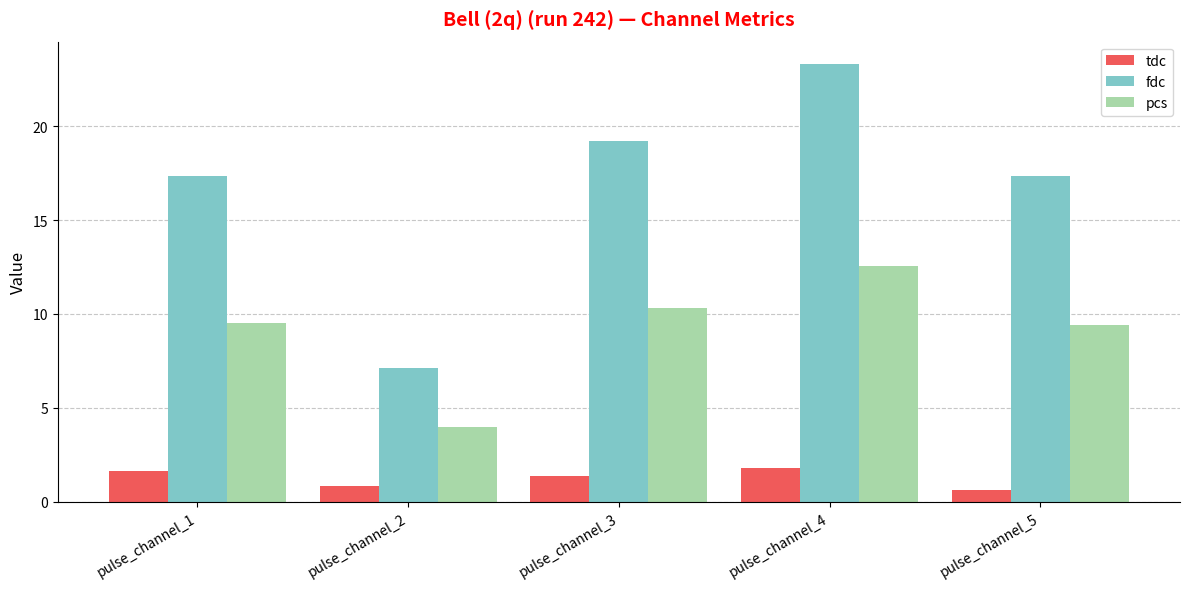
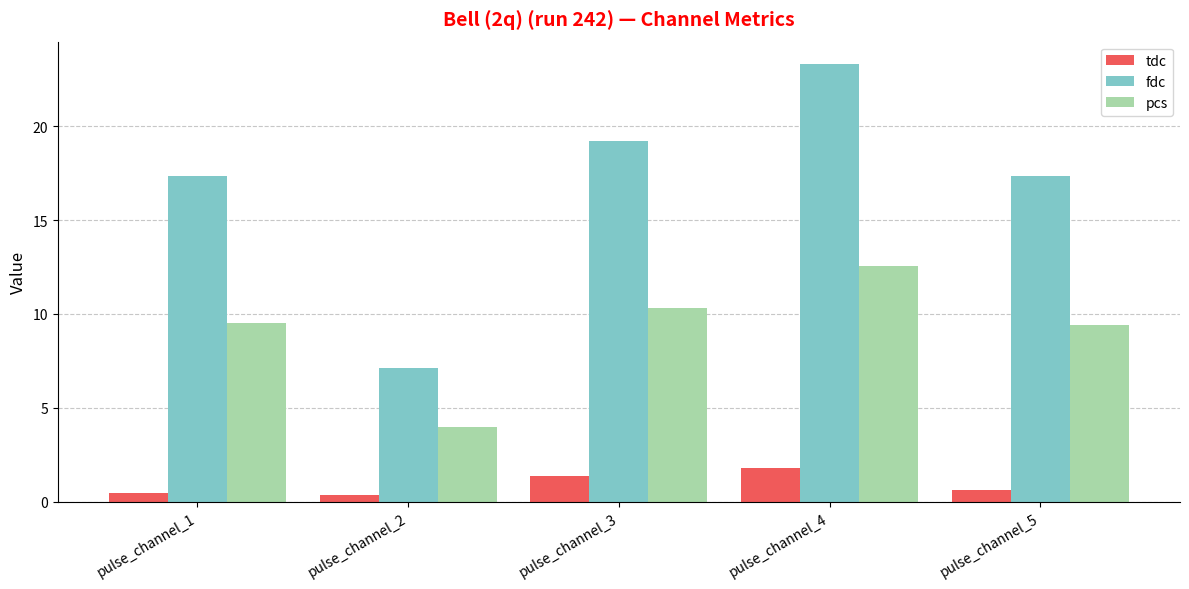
tdc, pulse_channel_1: 1.7 -> 0.5
tdc, pulse_channel_2: 0.8 -> 0.4
